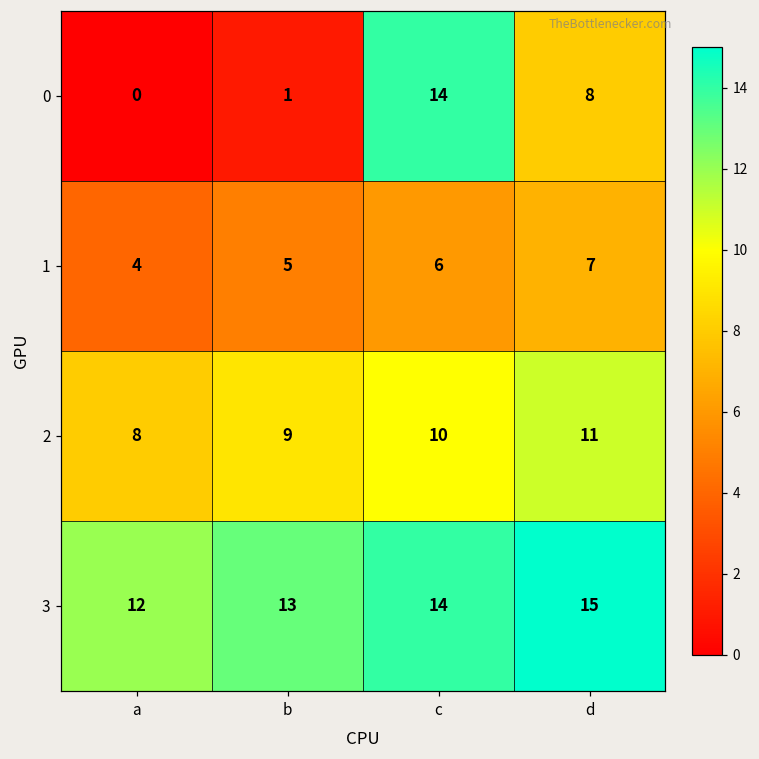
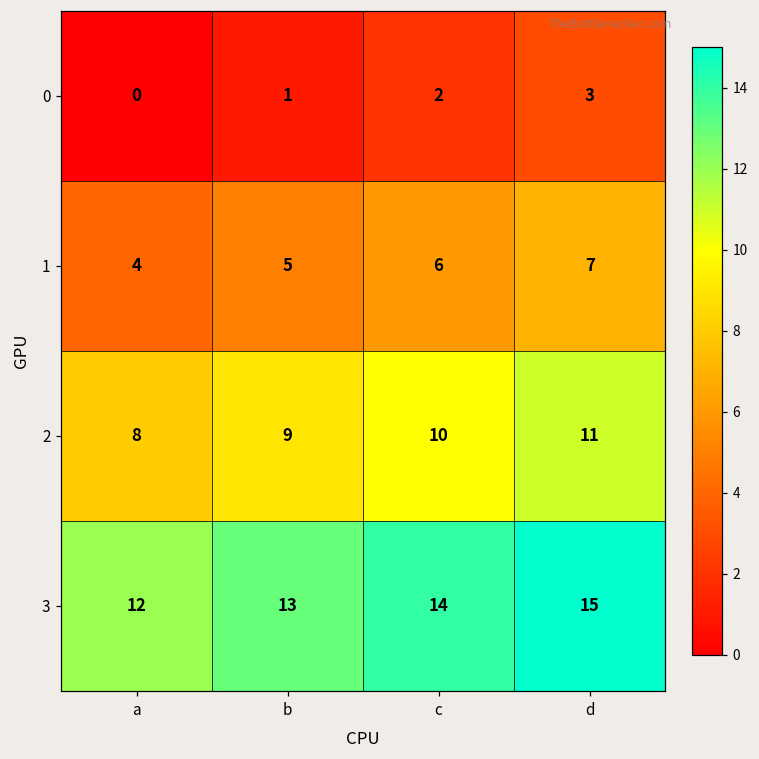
0, c: 14 -> 2
0, d: 8 -> 3
